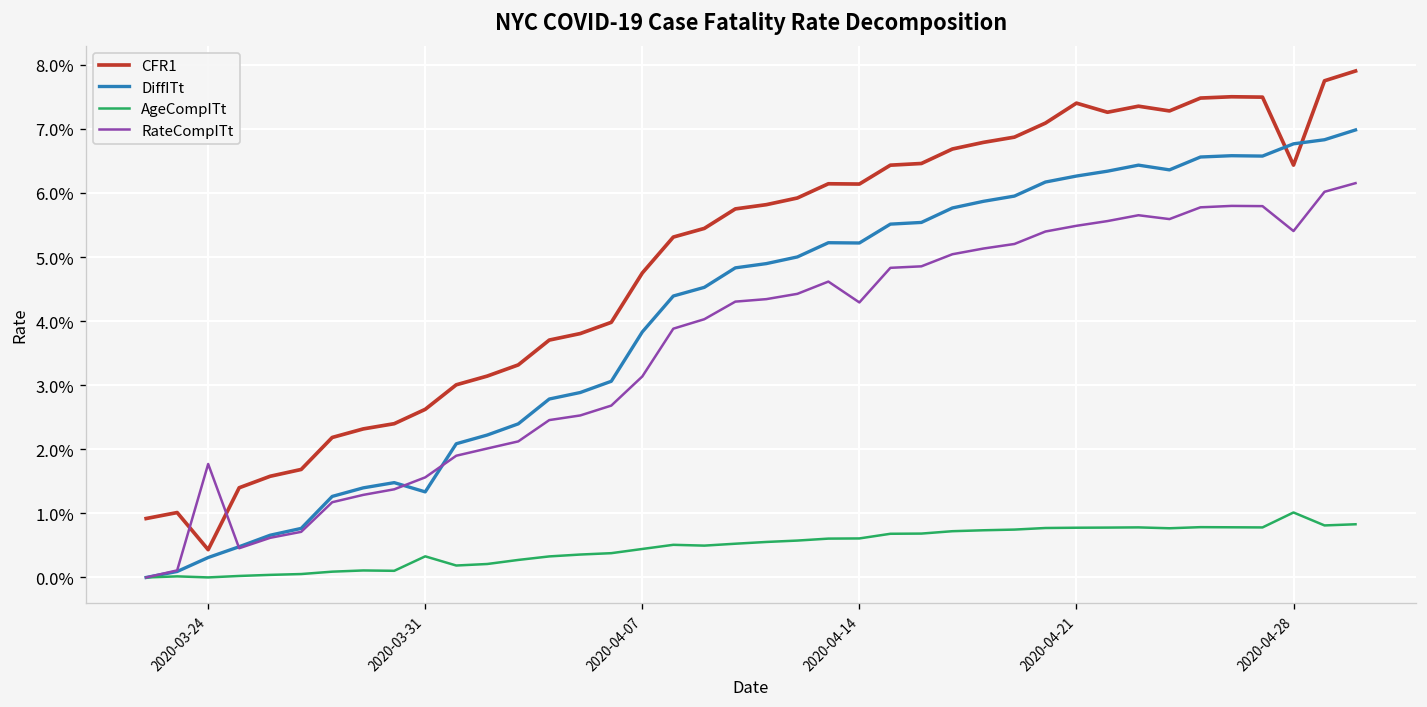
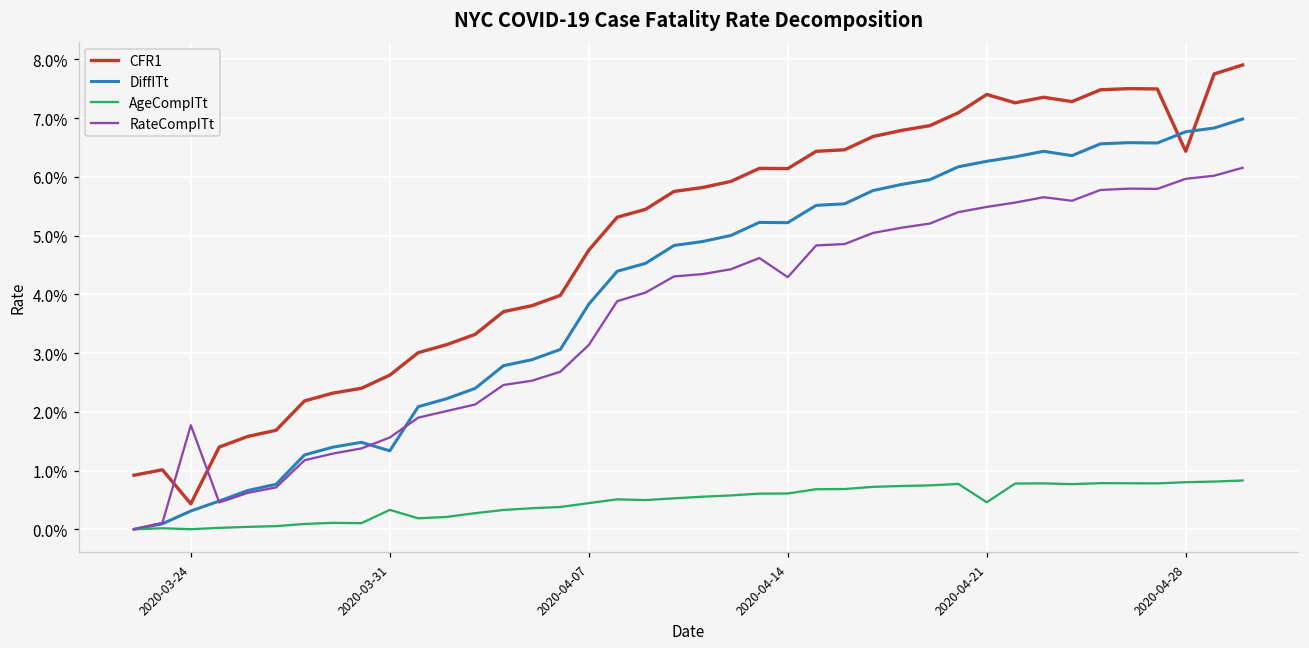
AgeCompITt, 2020-04-21: 0.8% -> 0.5%
AgeCompITt, 2020-04-28: 1.0% -> 0.8%
RateCompITt, 2020-04-28: 5.4% -> 6.0%
